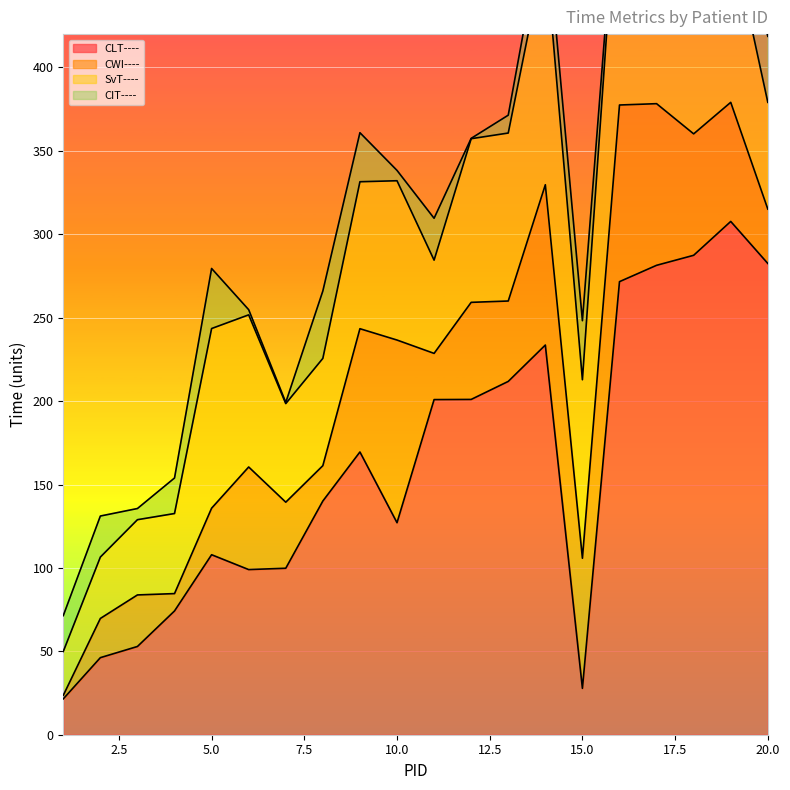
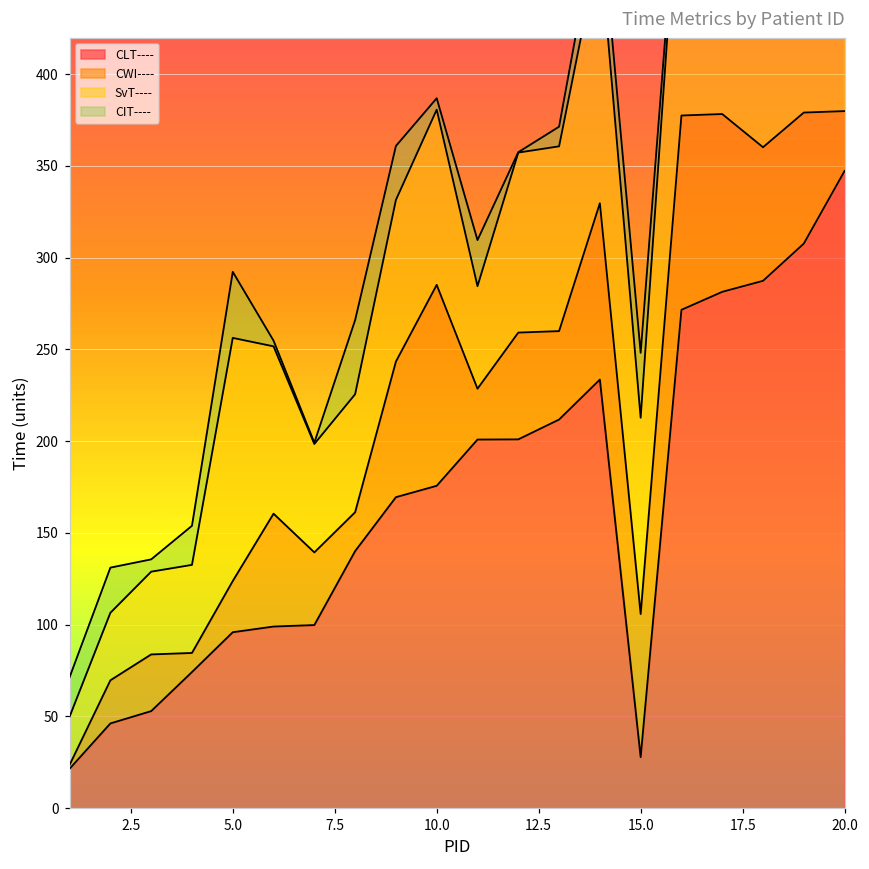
CLT----, 5.0: 108 -> 96
SvT----, 5.0: 108 -> 133
CLT----, 10.0: 127 -> 176
CLT----, 20.0: 283 -> 347
